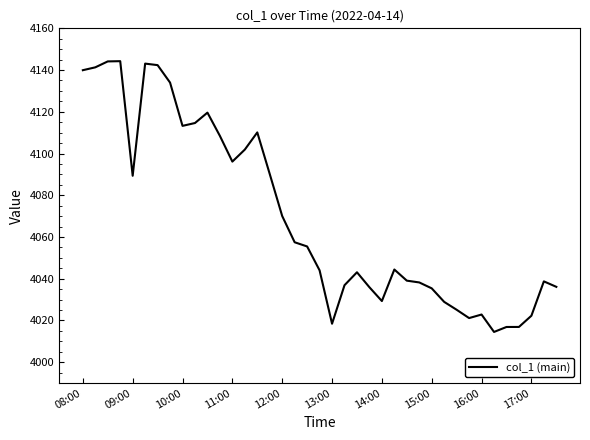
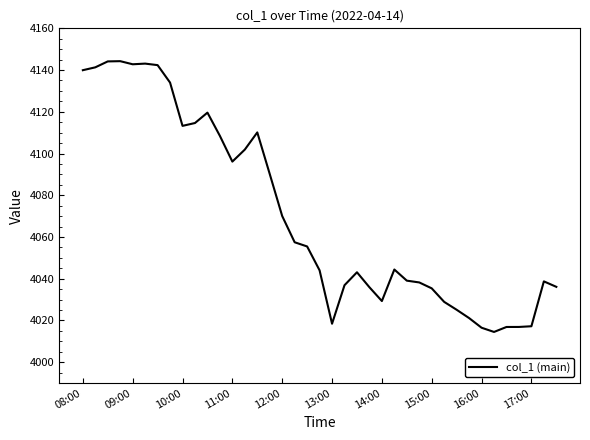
09:00: 4089 -> 4143
16:00: 4023 -> 4017
17:00: 4022 -> 4017
